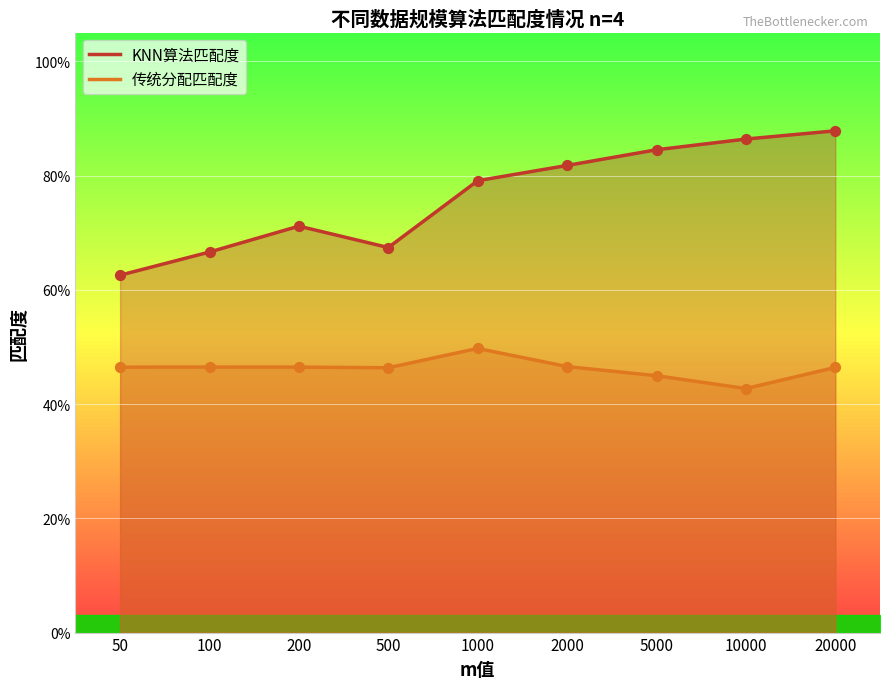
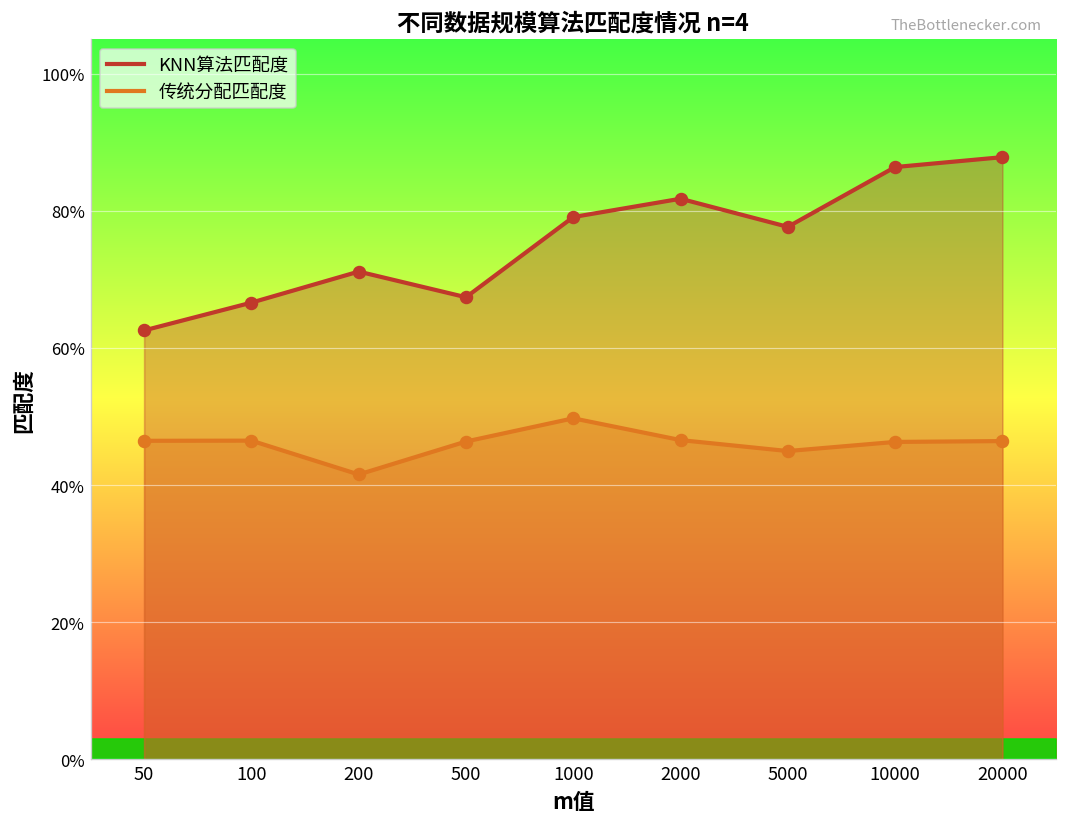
传统分配匹配度, 200: 46% -> 42%
KNN算法匹配度, 5000: 85% -> 78%
传统分配匹配度, 10000: 43% -> 46%
